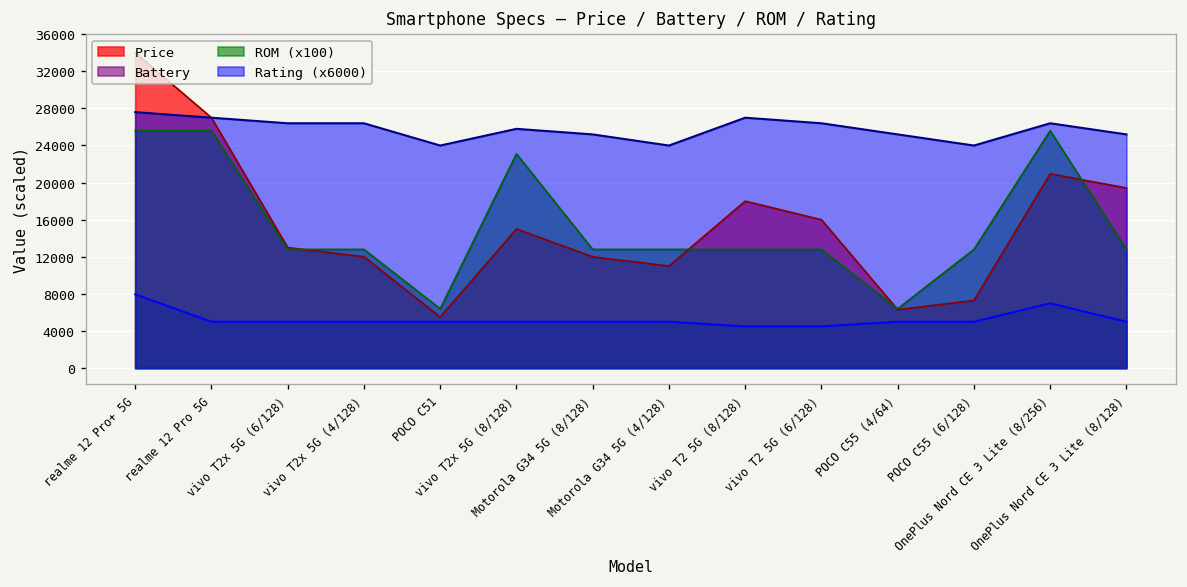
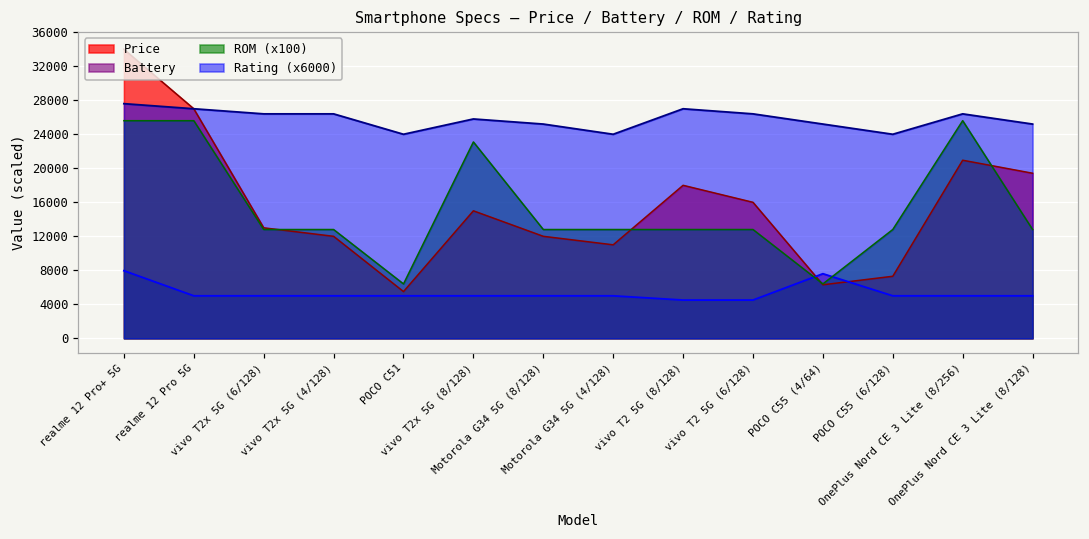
Battery, POCO C55 (4/64): 5000 -> 8000
Battery, OnePlus Nord CE 3 Lite (8/256): 7000 -> 5000
